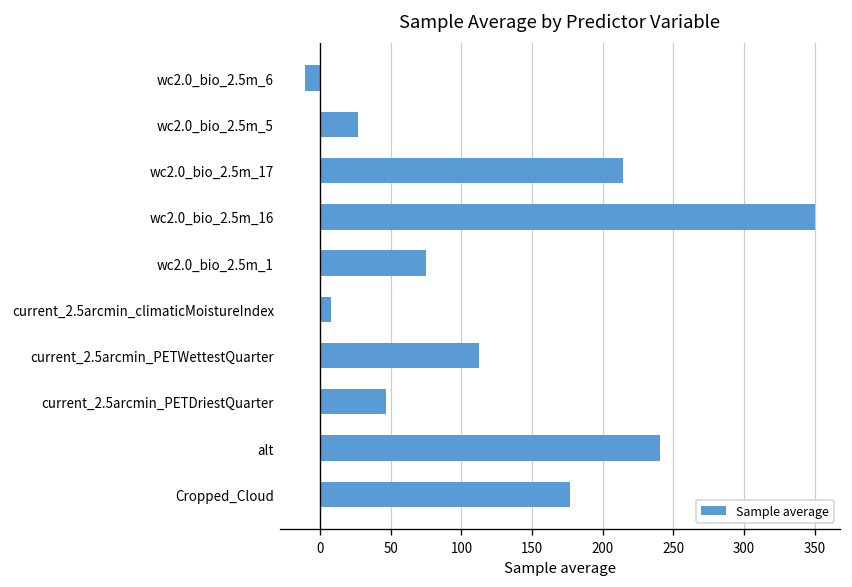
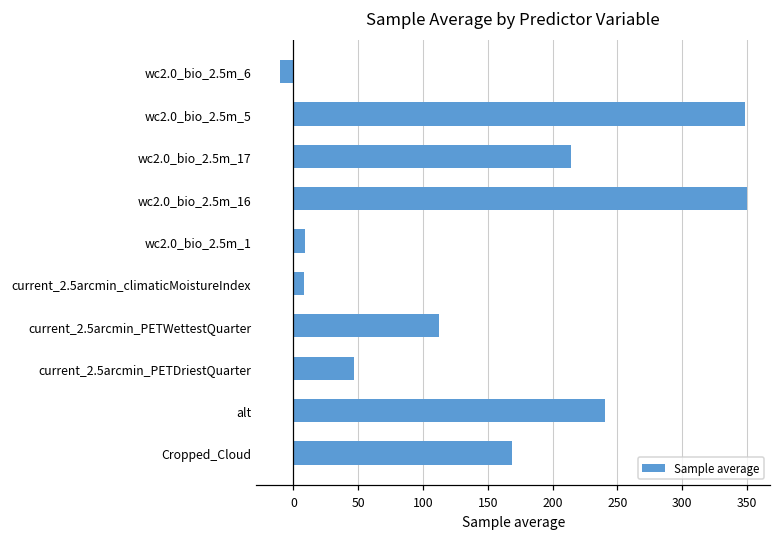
wc2.0_bio_2.5m_5: 27 -> 348
wc2.0_bio_2.5m_1: 75 -> 9
Cropped_Cloud: 177 -> 168
